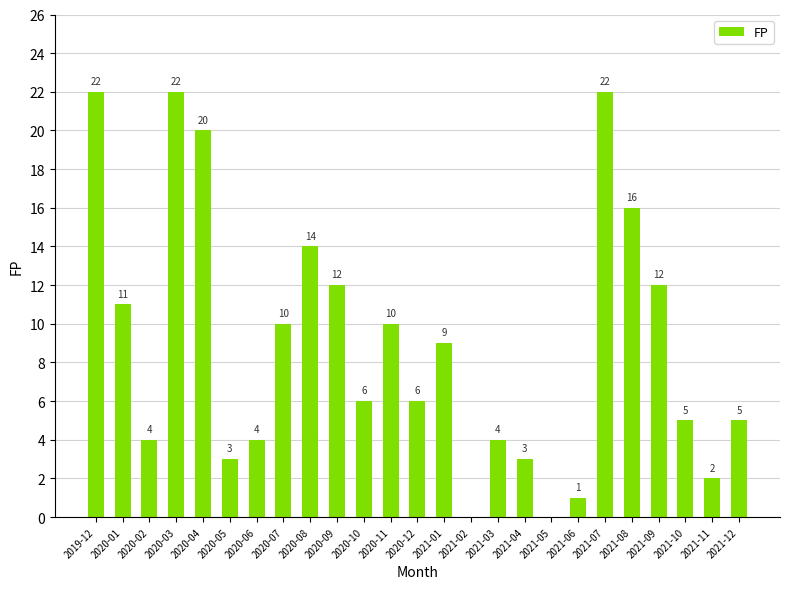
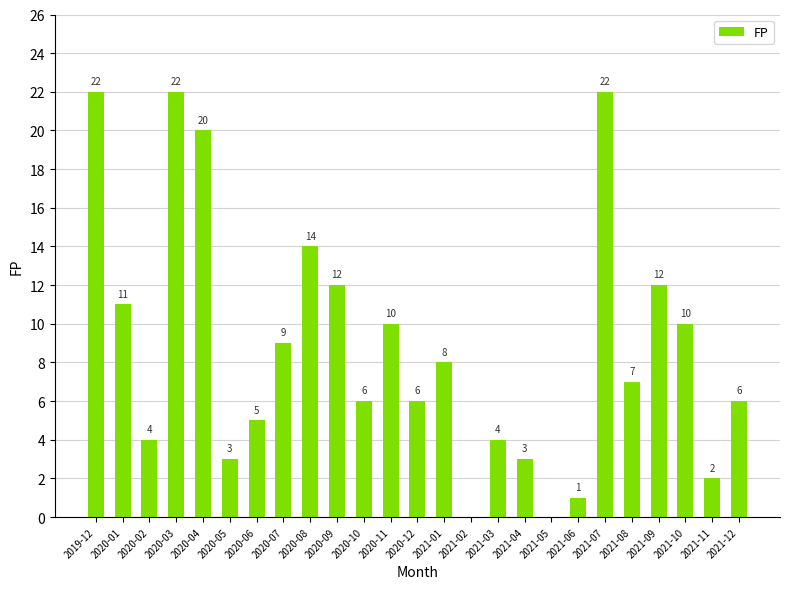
2020-06: 4 -> 5
2020-07: 10 -> 9
2021-01: 9 -> 8
2021-08: 16 -> 7
2021-10: 5 -> 10
2021-12: 5 -> 6
